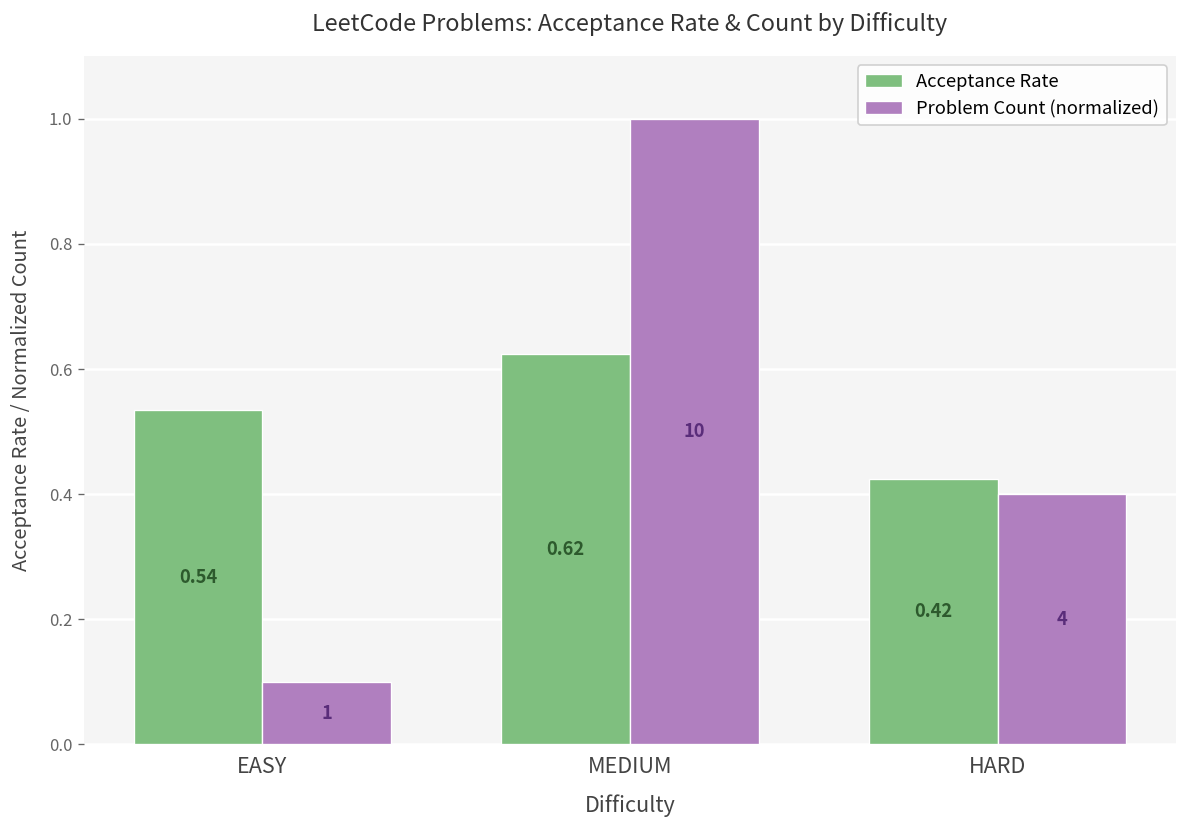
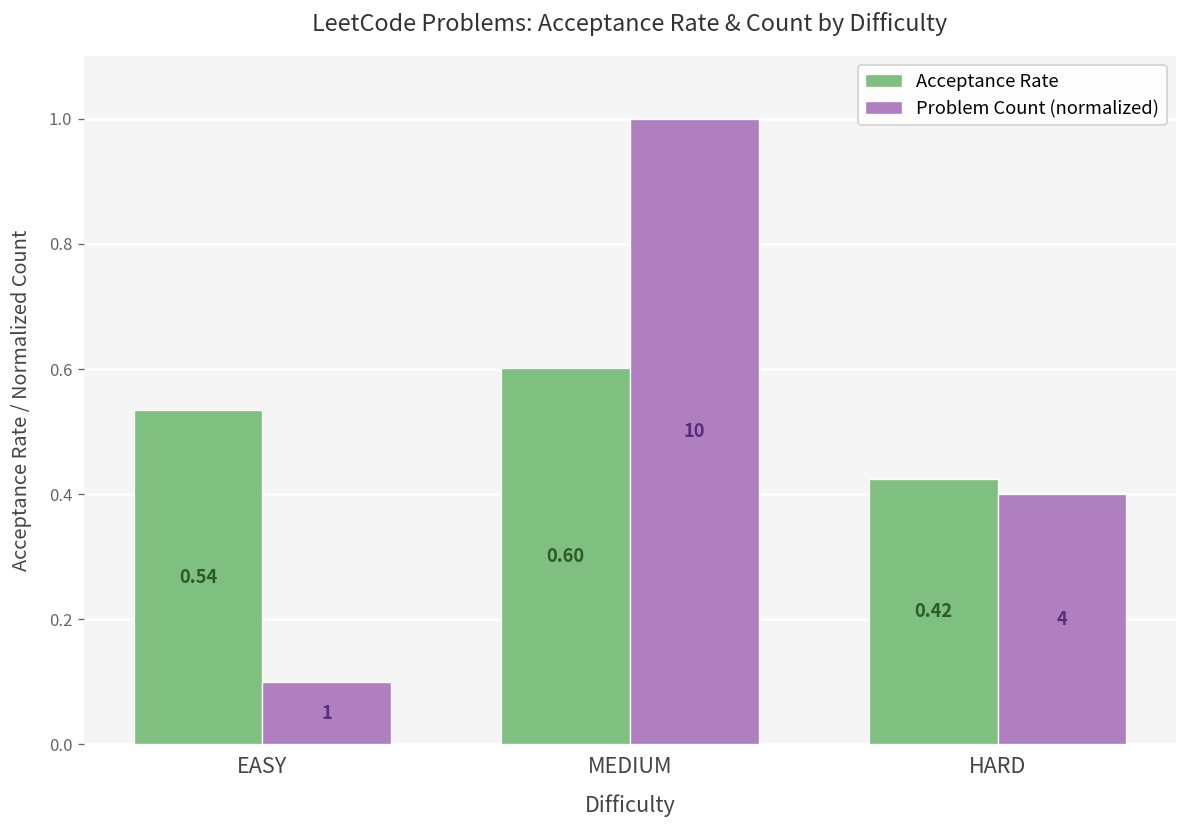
Acceptance Rate, MEDIUM: 0.62 -> 0.60
